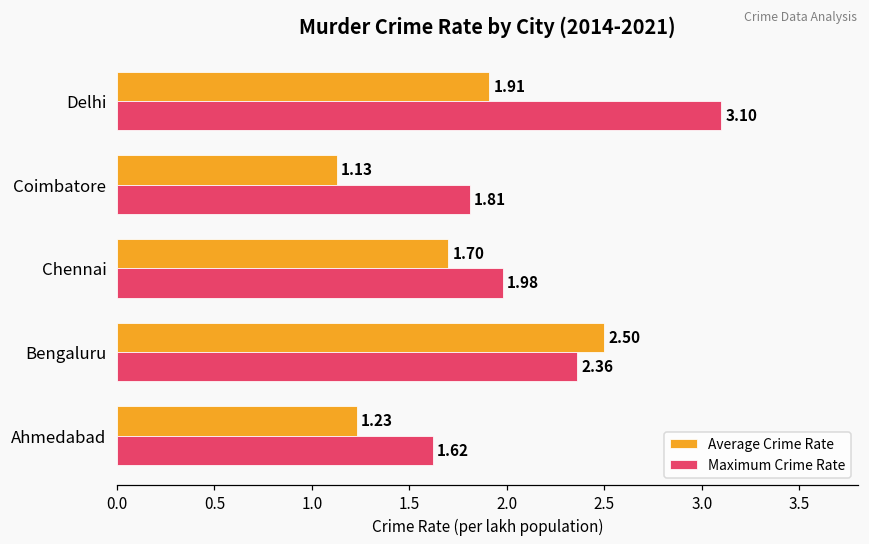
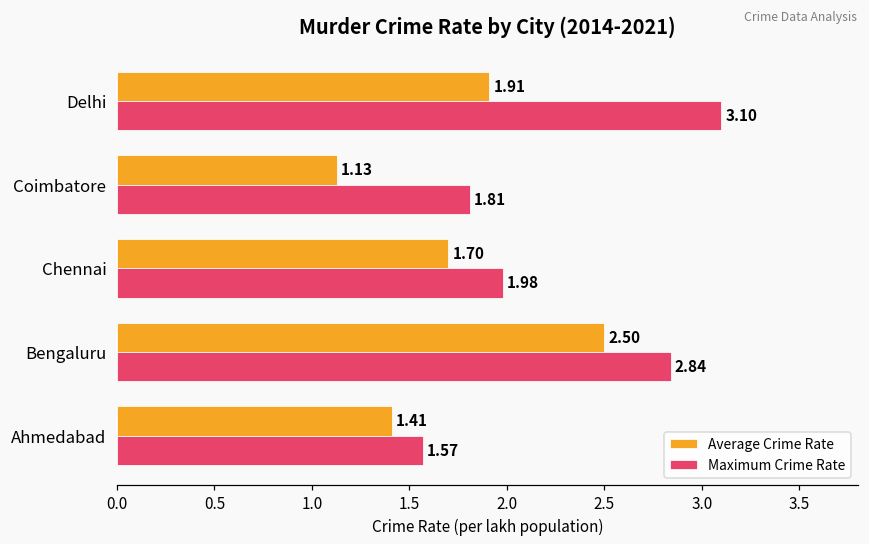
Maximum Crime Rate, Bengaluru: 2.36 -> 2.84
Average Crime Rate, Ahmedabad: 1.23 -> 1.41
Maximum Crime Rate, Ahmedabad: 1.62 -> 1.57
